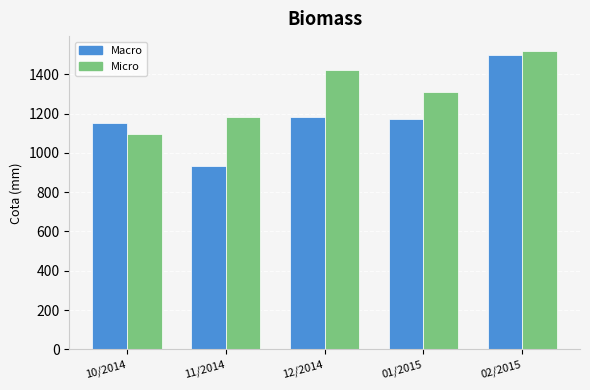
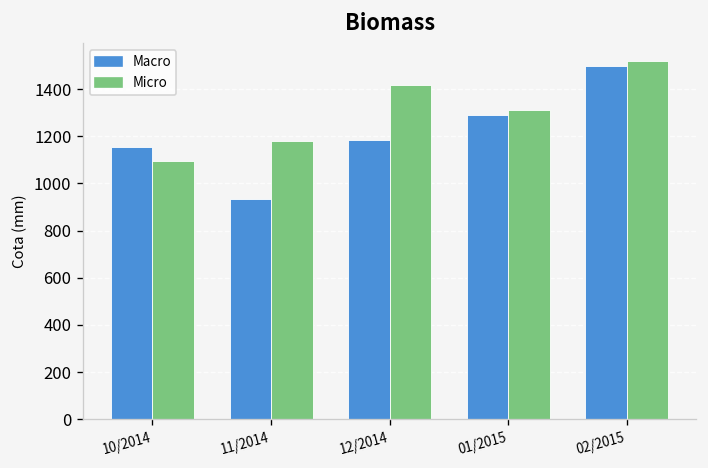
Macro, 01/2015: 1170 -> 1290
